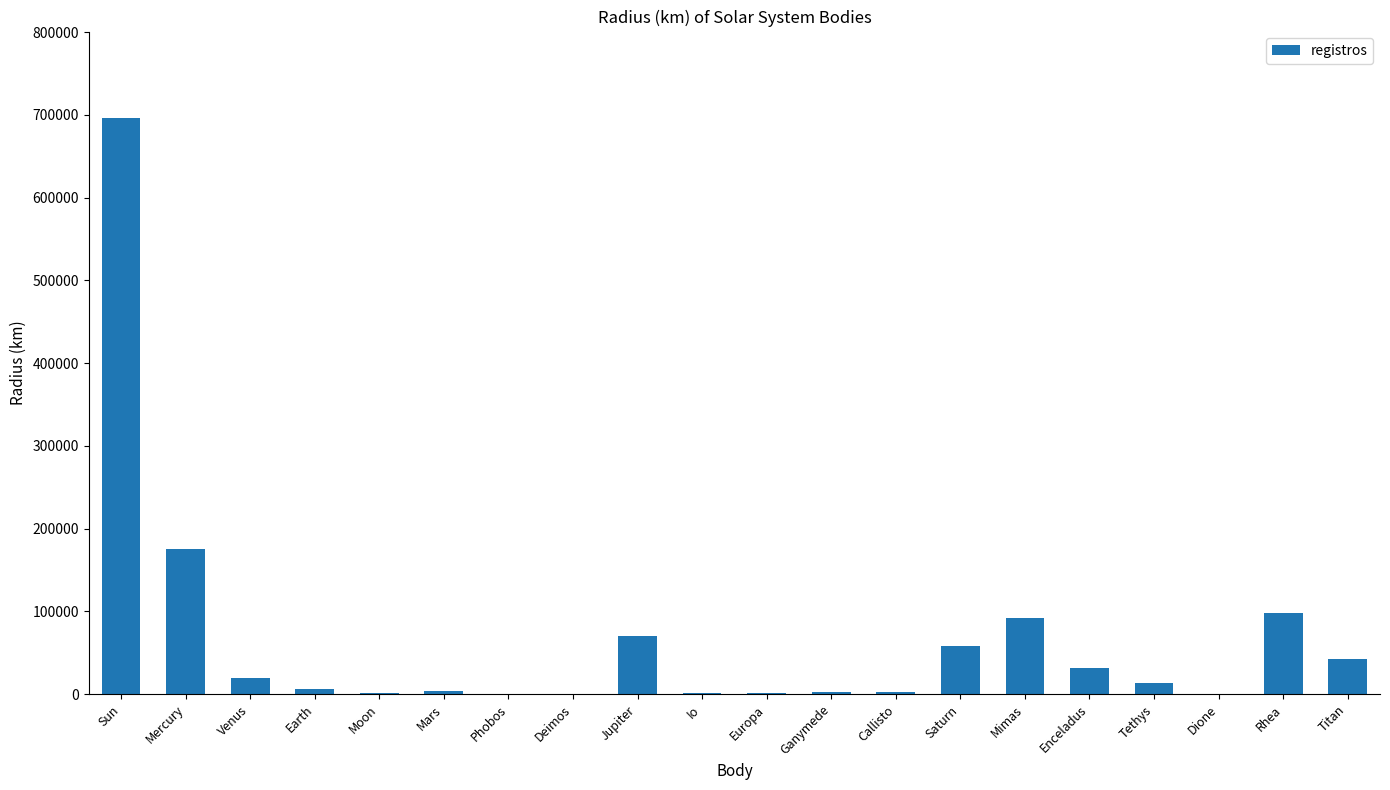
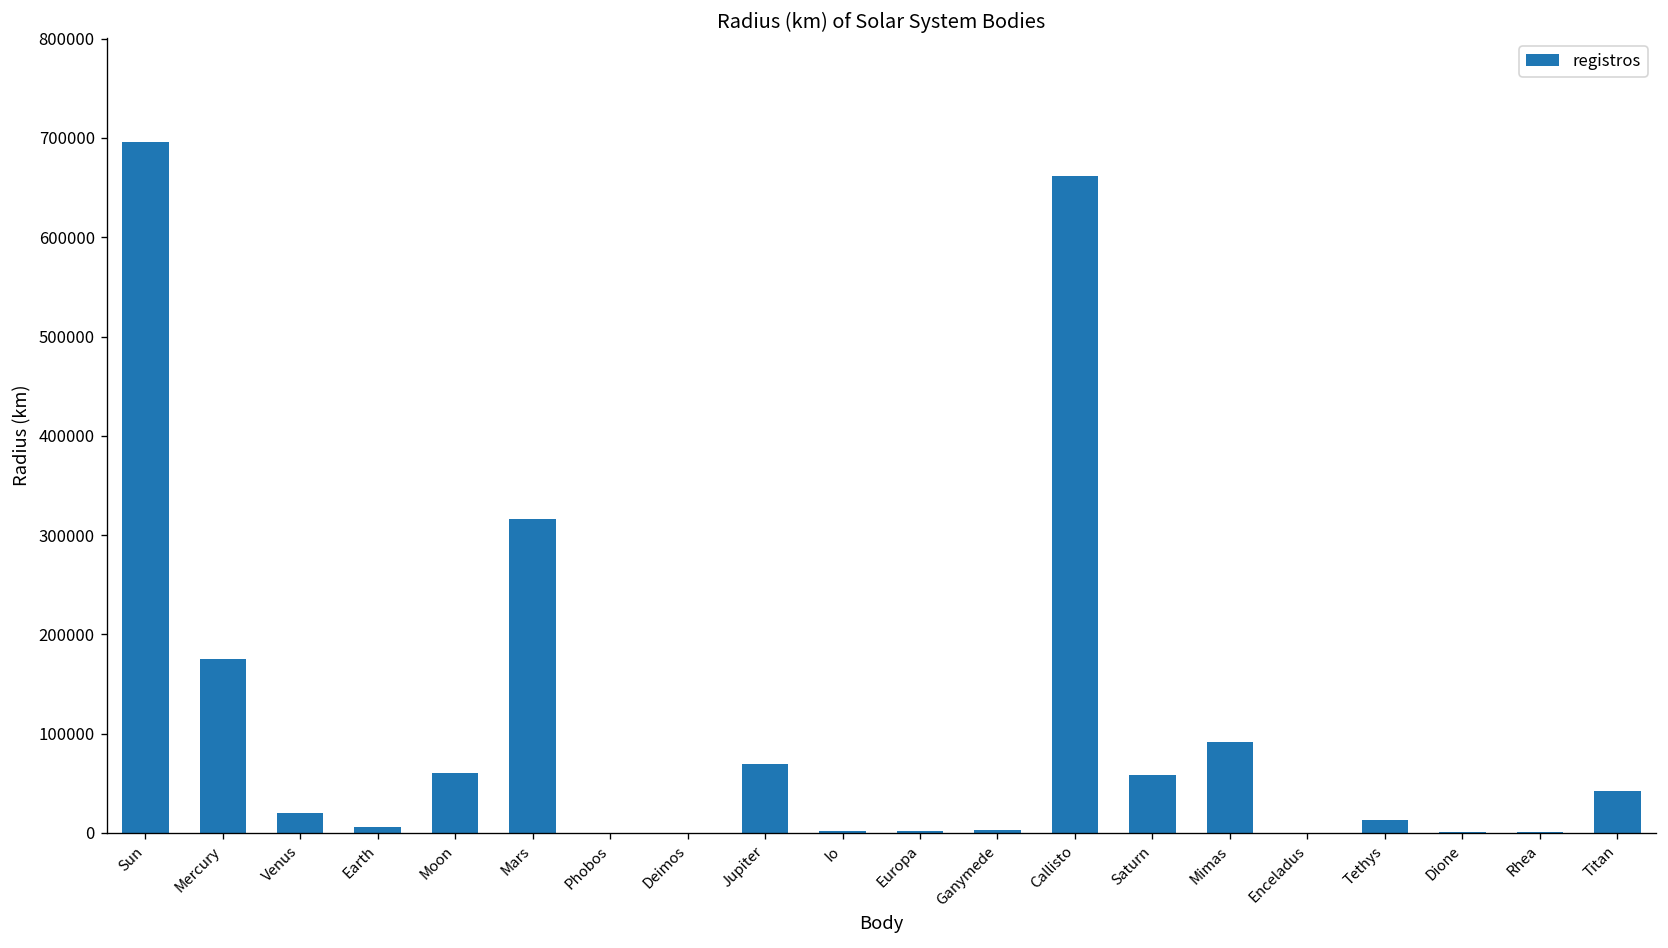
Moon: 0 -> 60000
Mars: 0 -> 320000
Callisto: 0 -> 660000
Enceladus: 30000 -> 0
Rhea: 100000 -> 0
